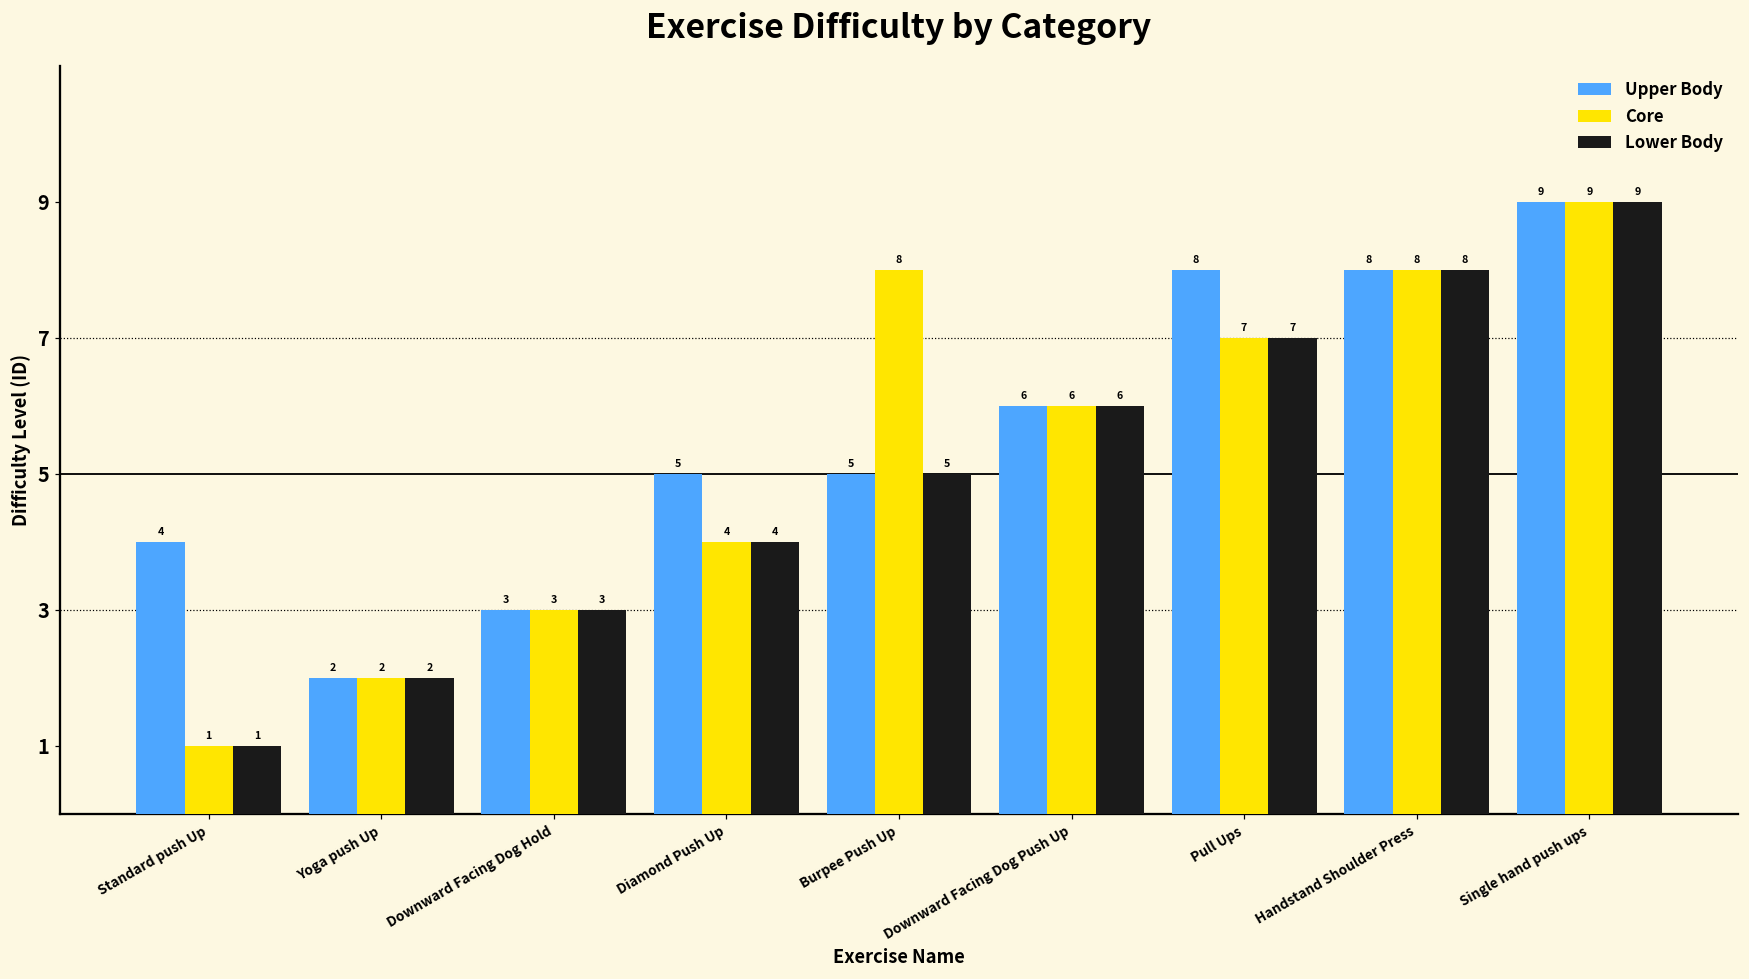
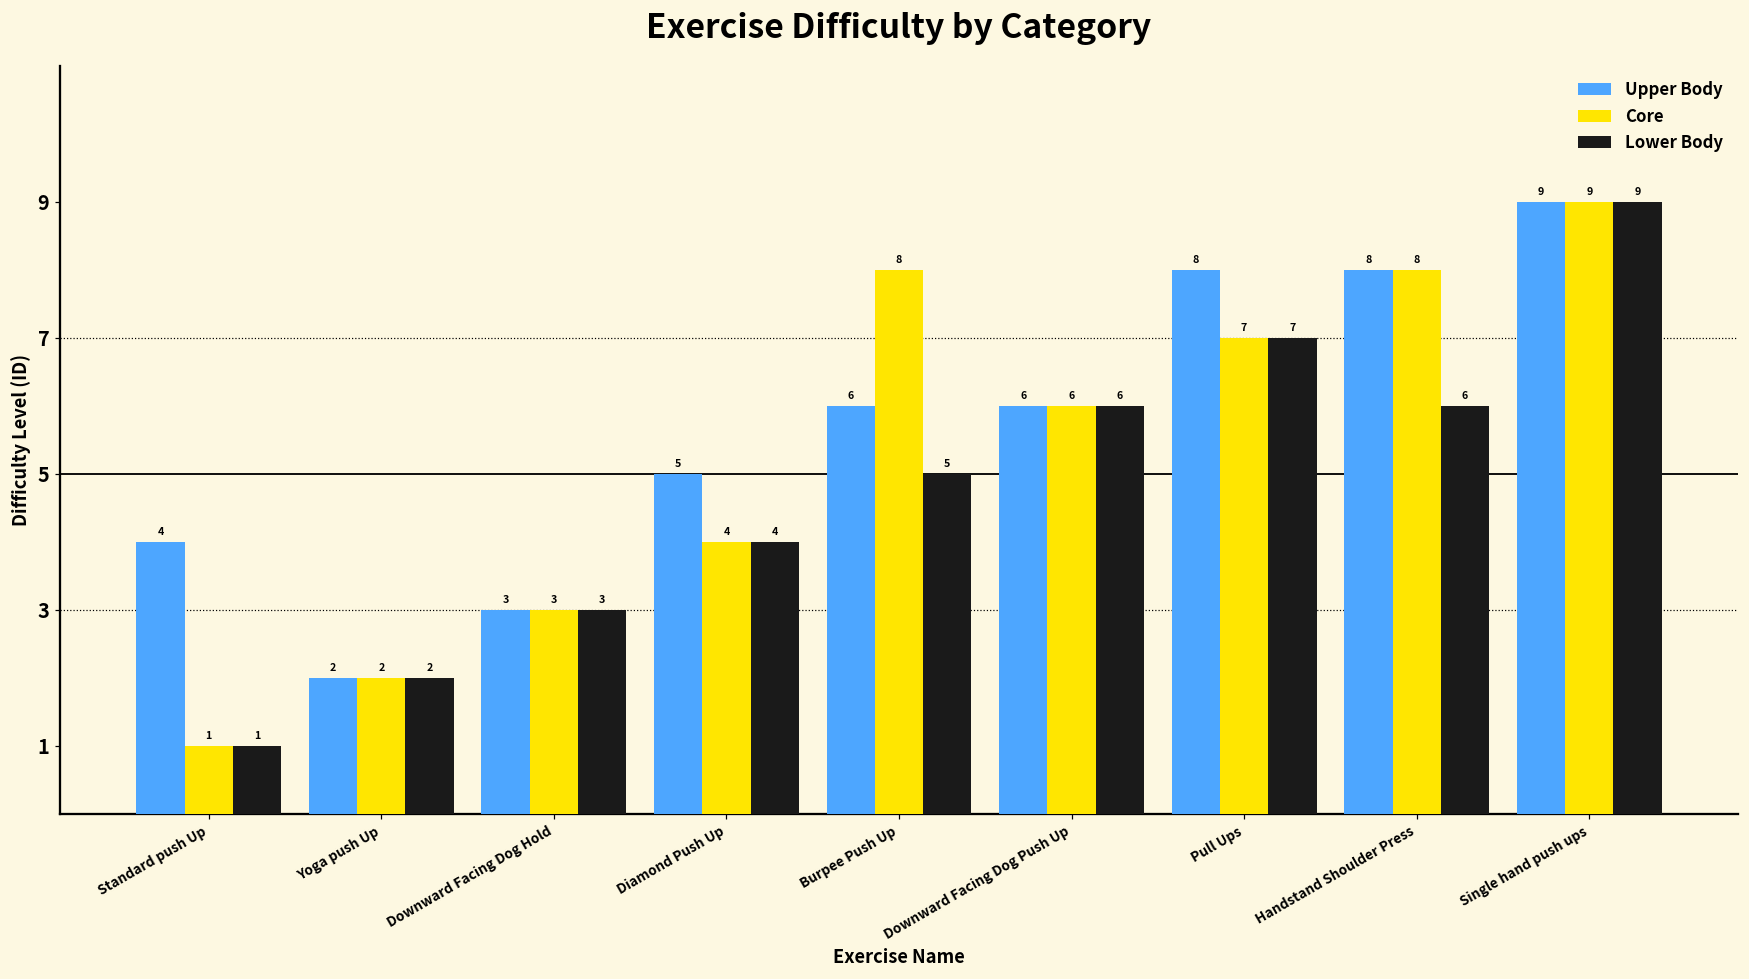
Upper Body, Burpee Push Up: 5 -> 6
Lower Body, Handstand Shoulder Press: 8 -> 6
